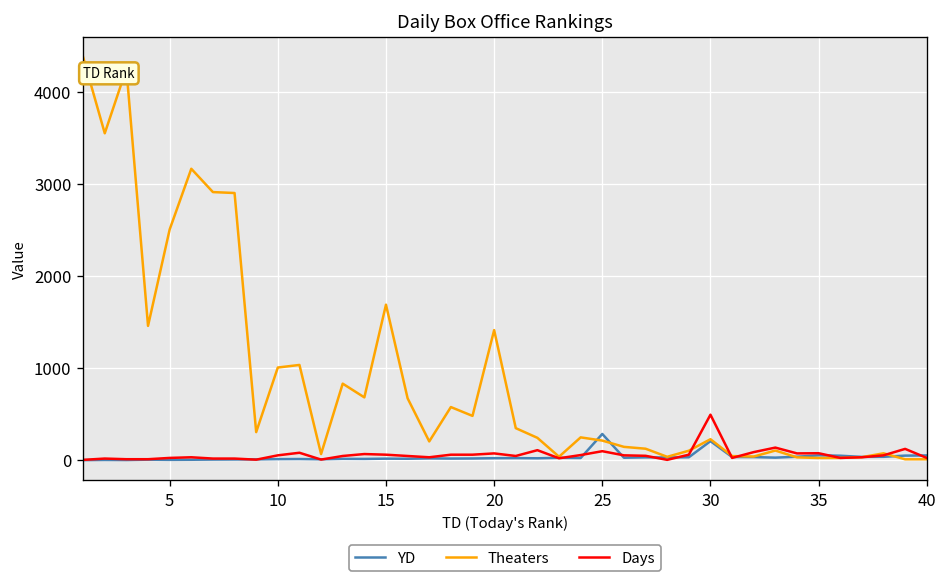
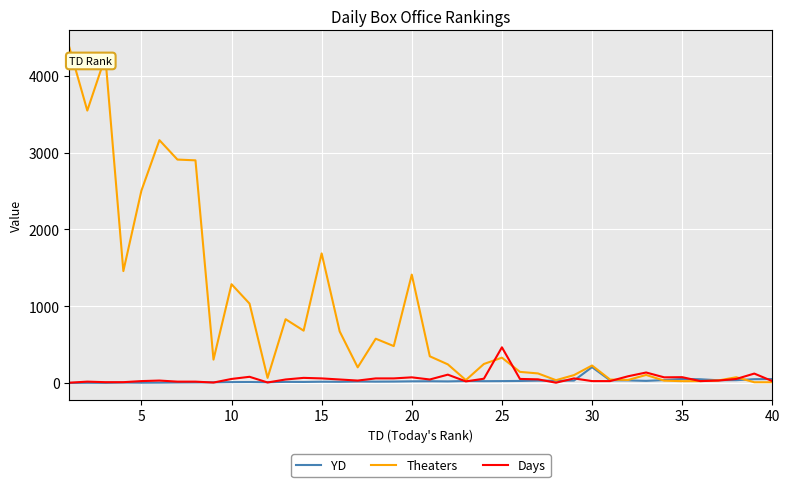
Theaters, 10: 1000 -> 1300
YD, 25: 300 -> 0
Theaters, 25: 200 -> 300
Days, 25: 100 -> 500
Days, 30: 500 -> 0
